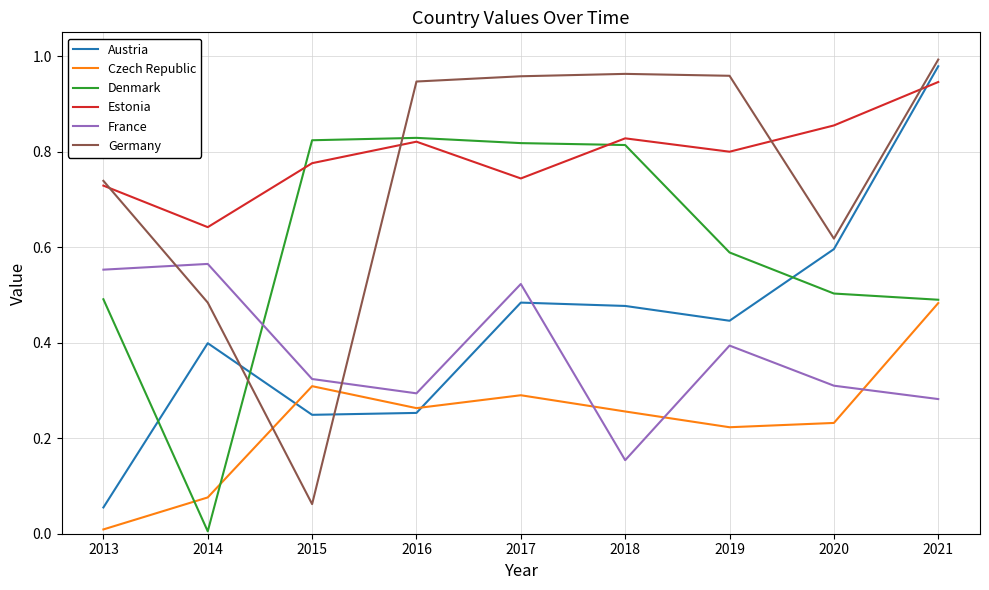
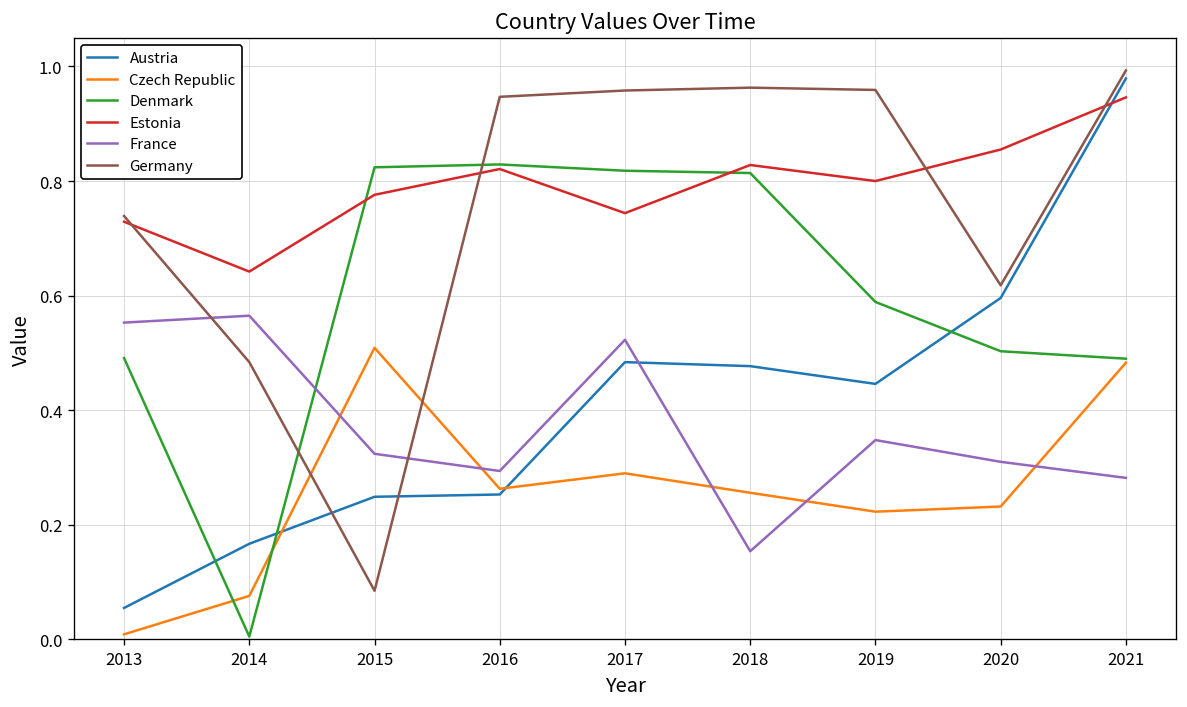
Austria, 2014: 0.40 -> 0.17
Czech Republic, 2015: 0.31 -> 0.51
Germany, 2015: 0.06 -> 0.09
France, 2019: 0.39 -> 0.35
